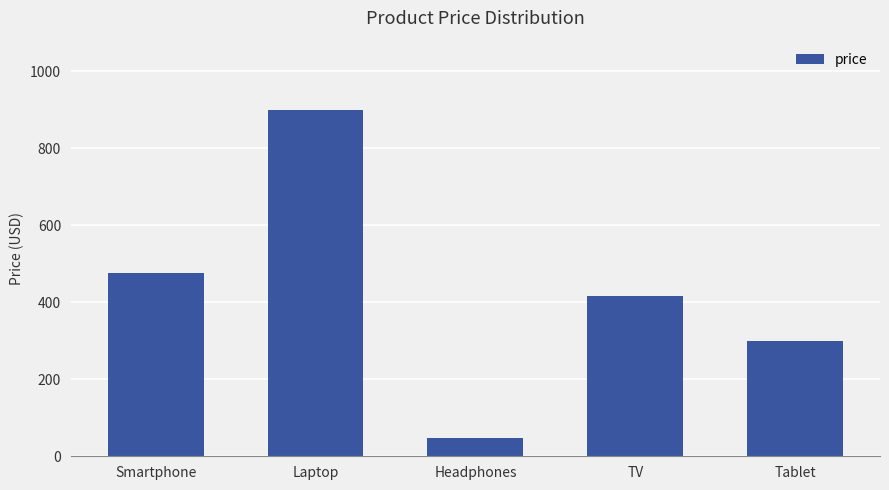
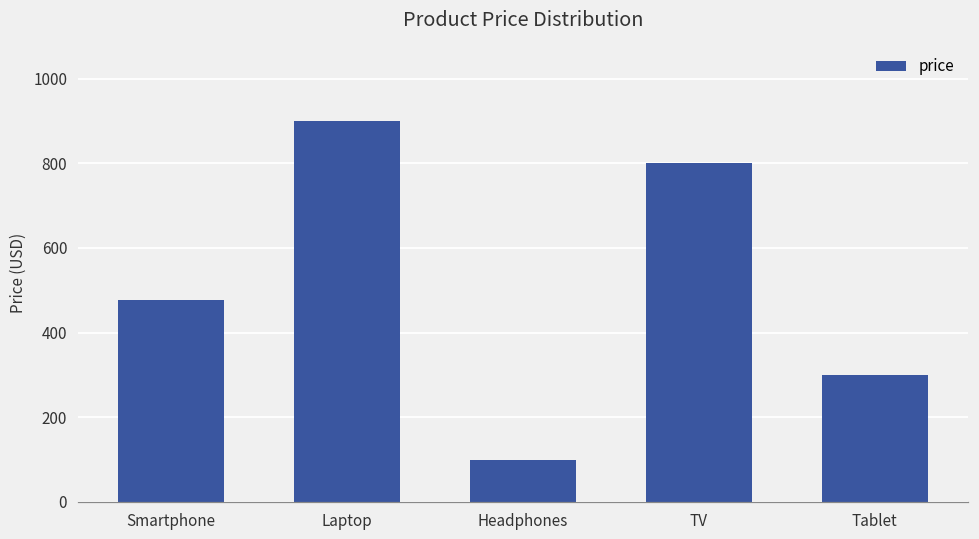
Headphones: 50 -> 100
TV: 420 -> 800
